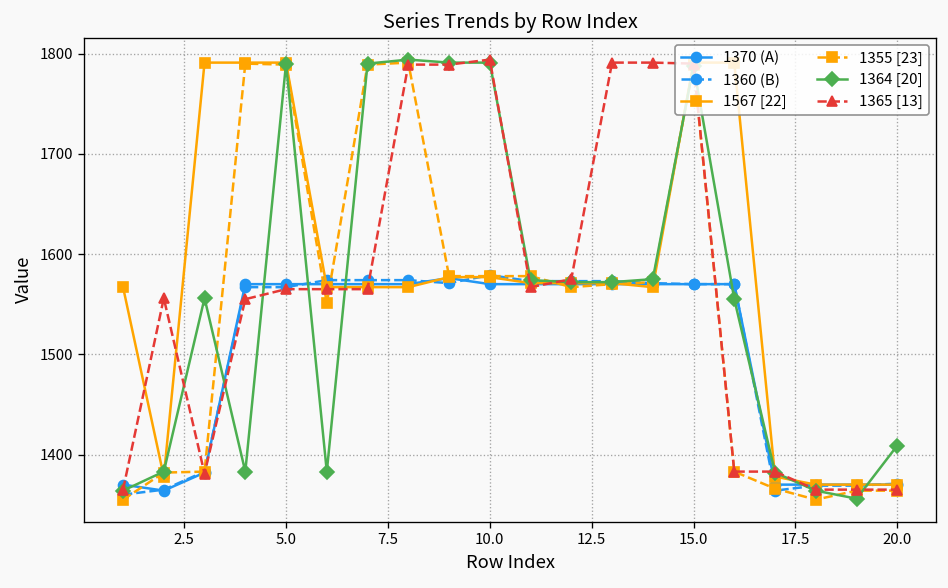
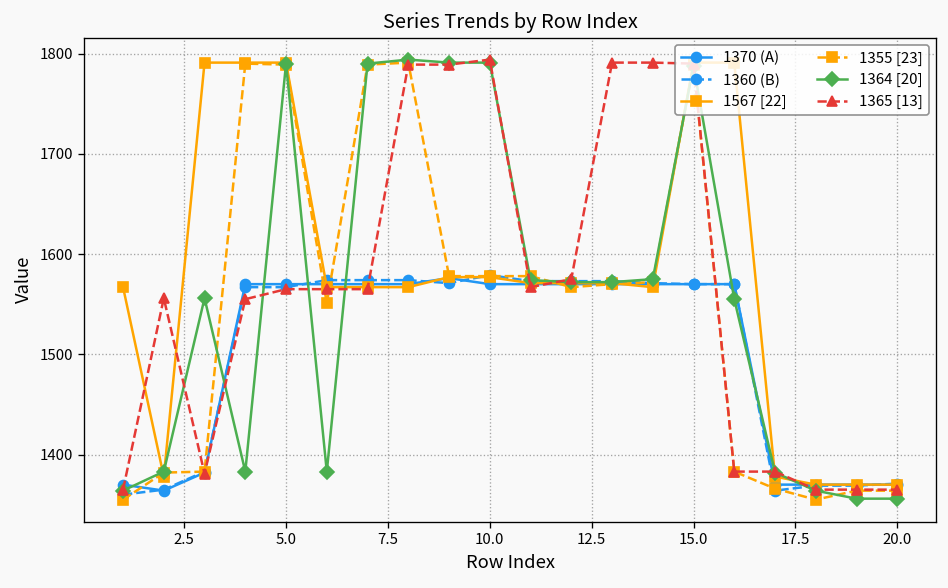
1364 [20], 20.0: 1410 -> 1360
